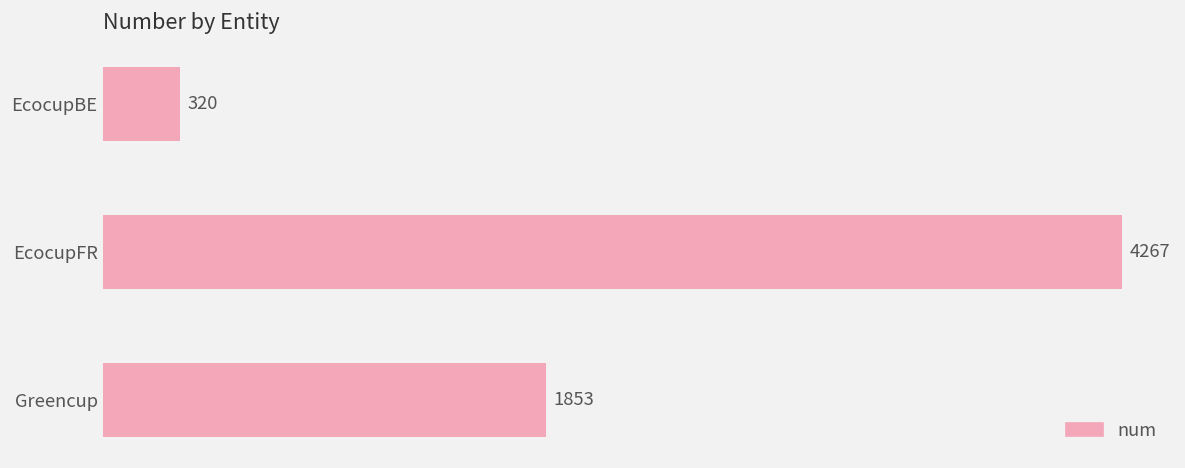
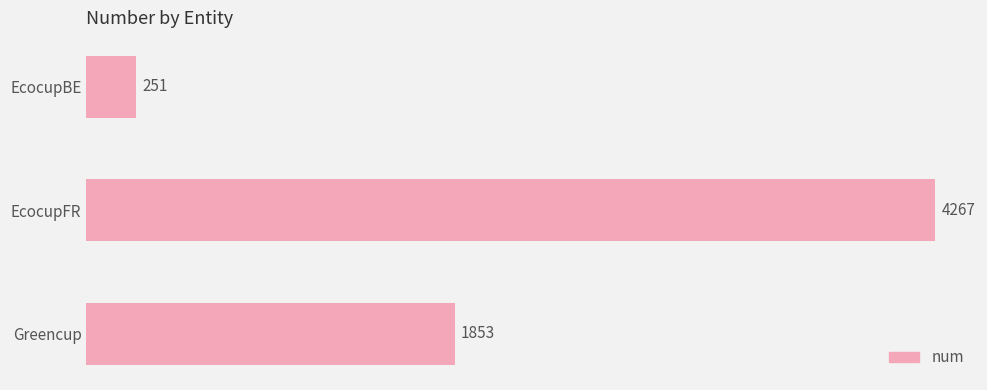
EcocupBE: 320 -> 251
